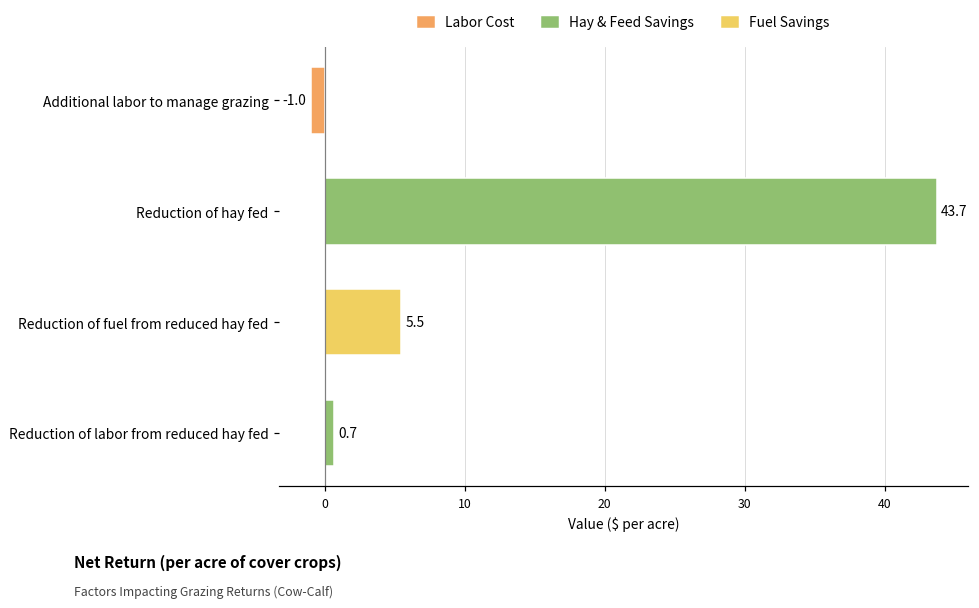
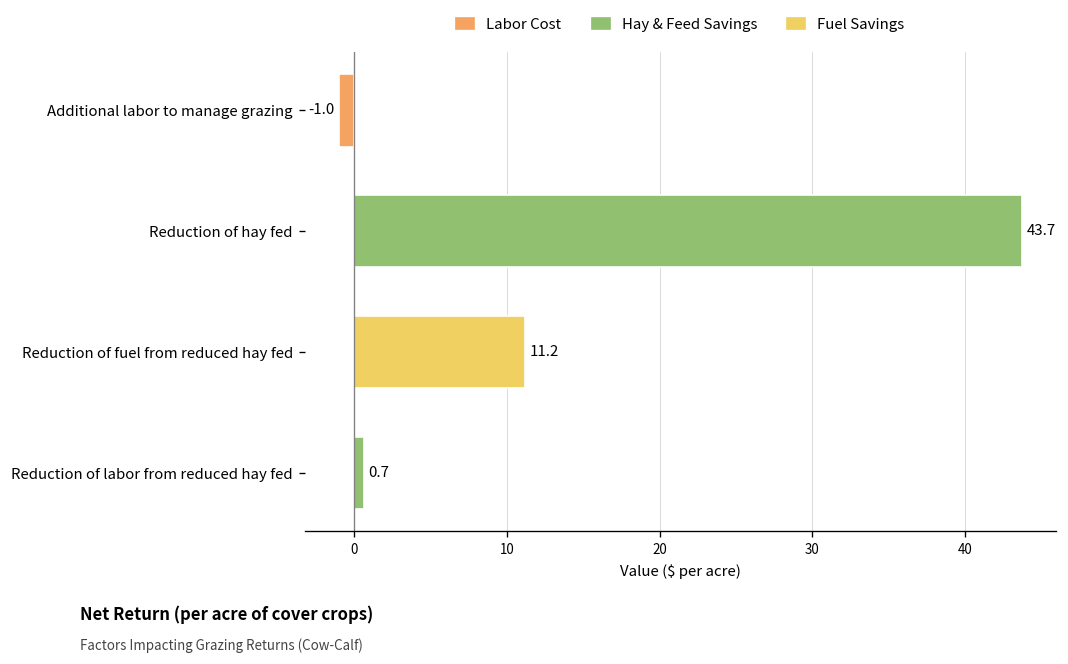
Reduction of fuel from reduced hay fed: 5.5 -> 11.2
